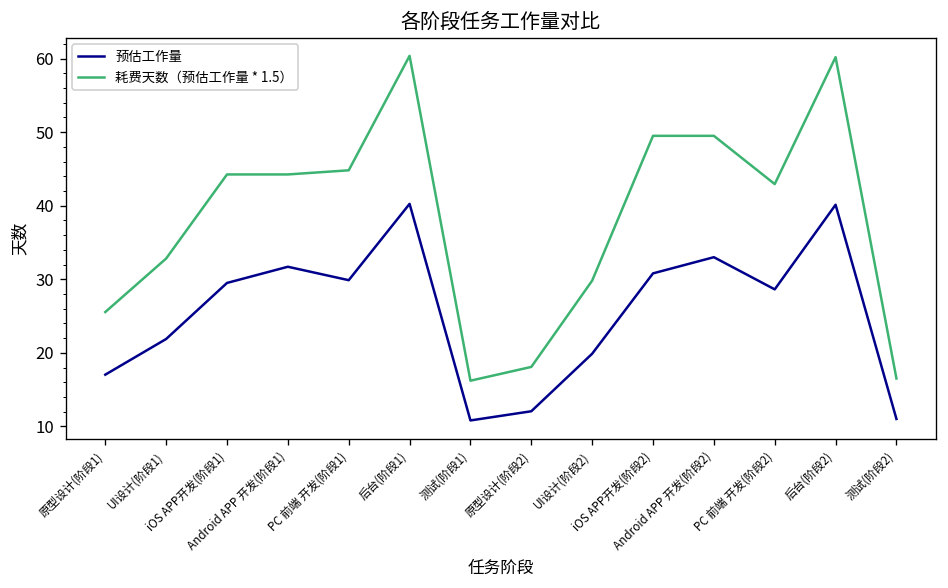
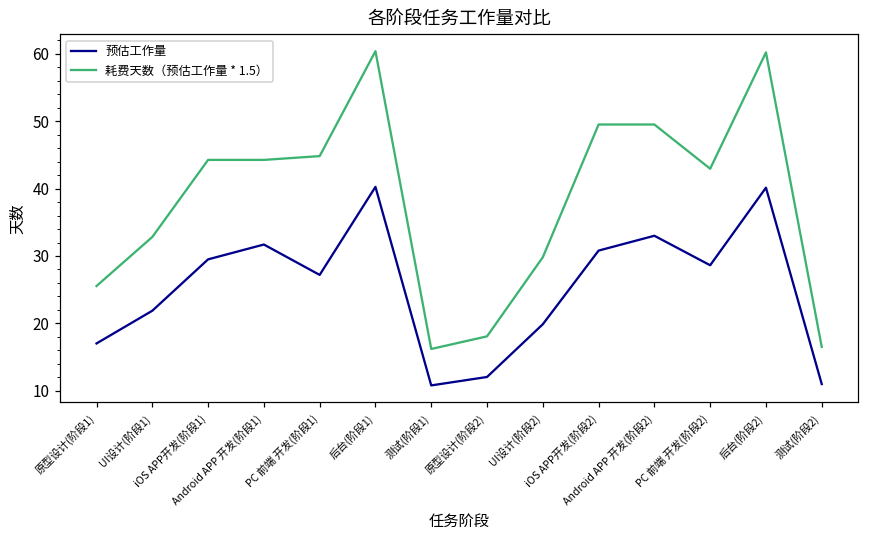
预估工作量, PC 前端 开发(阶段1): 30 -> 27
